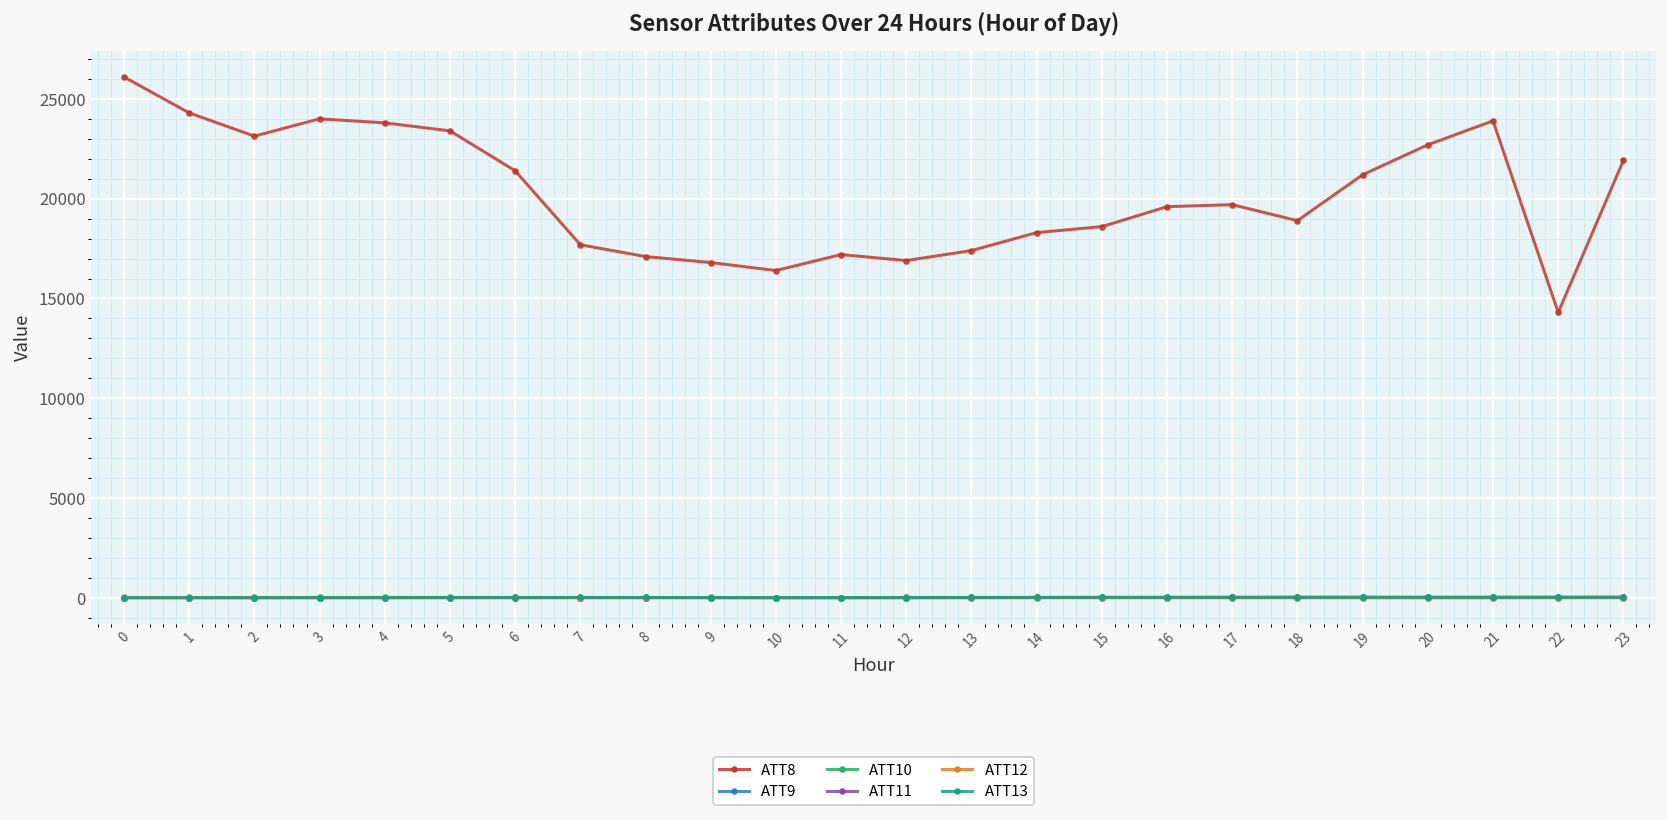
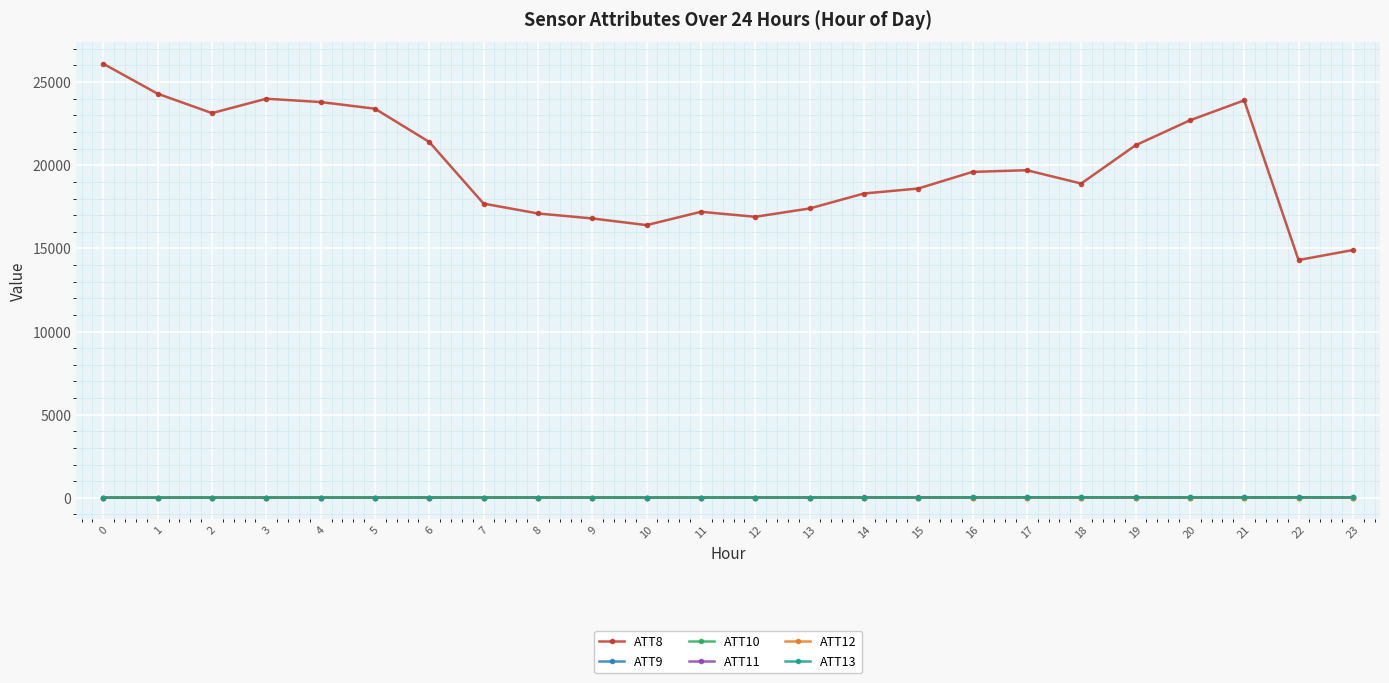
ATT8, 23: 21900 -> 14900
